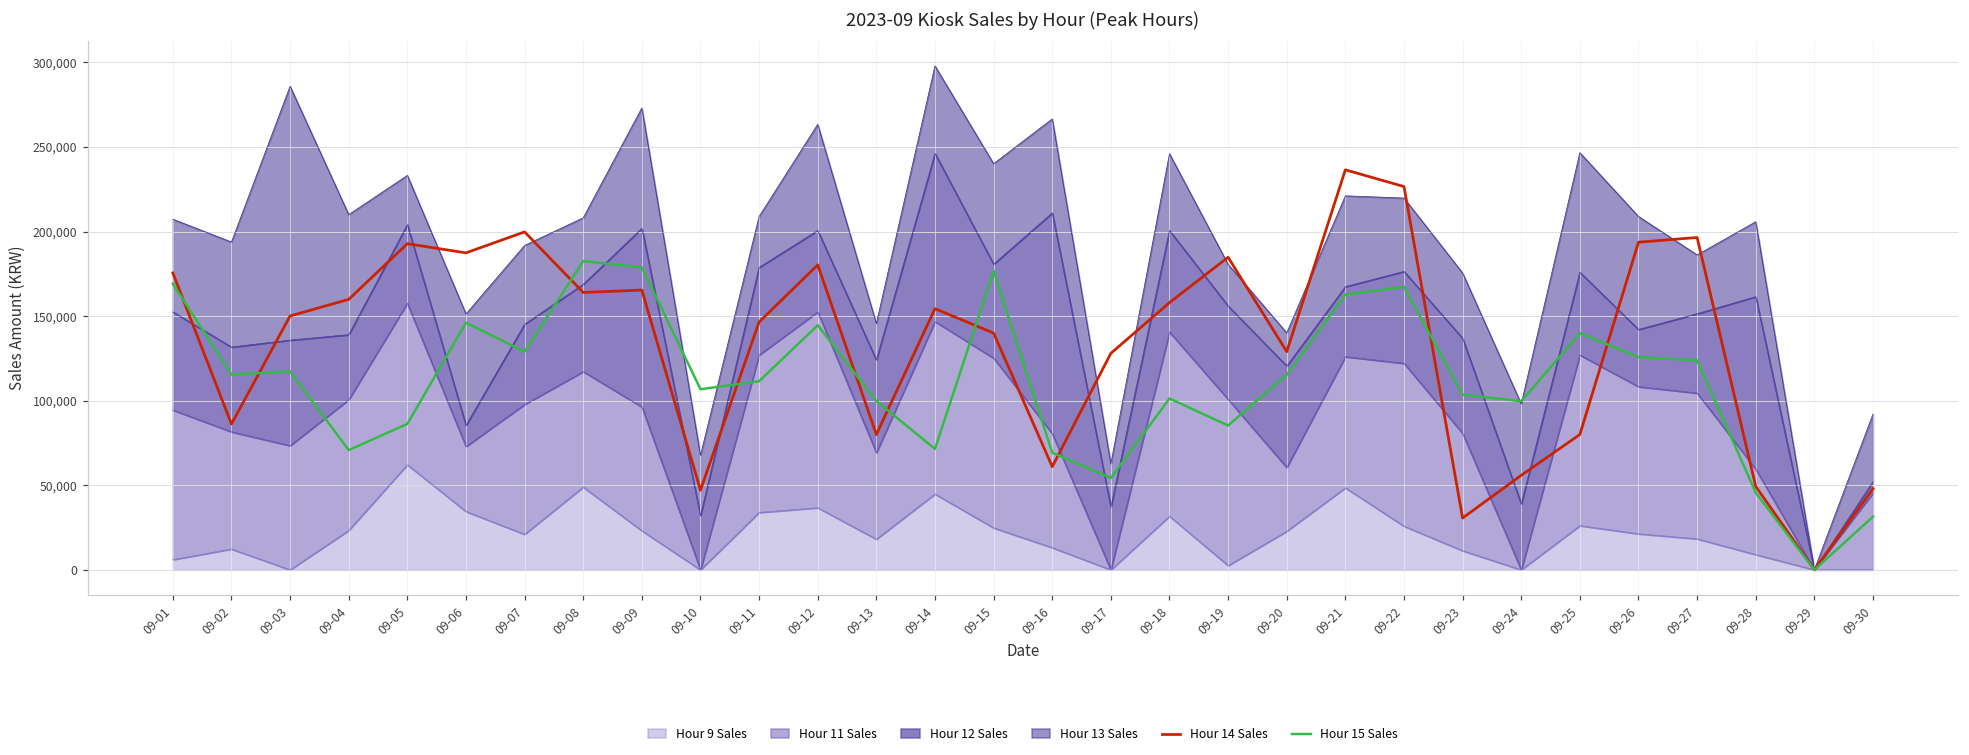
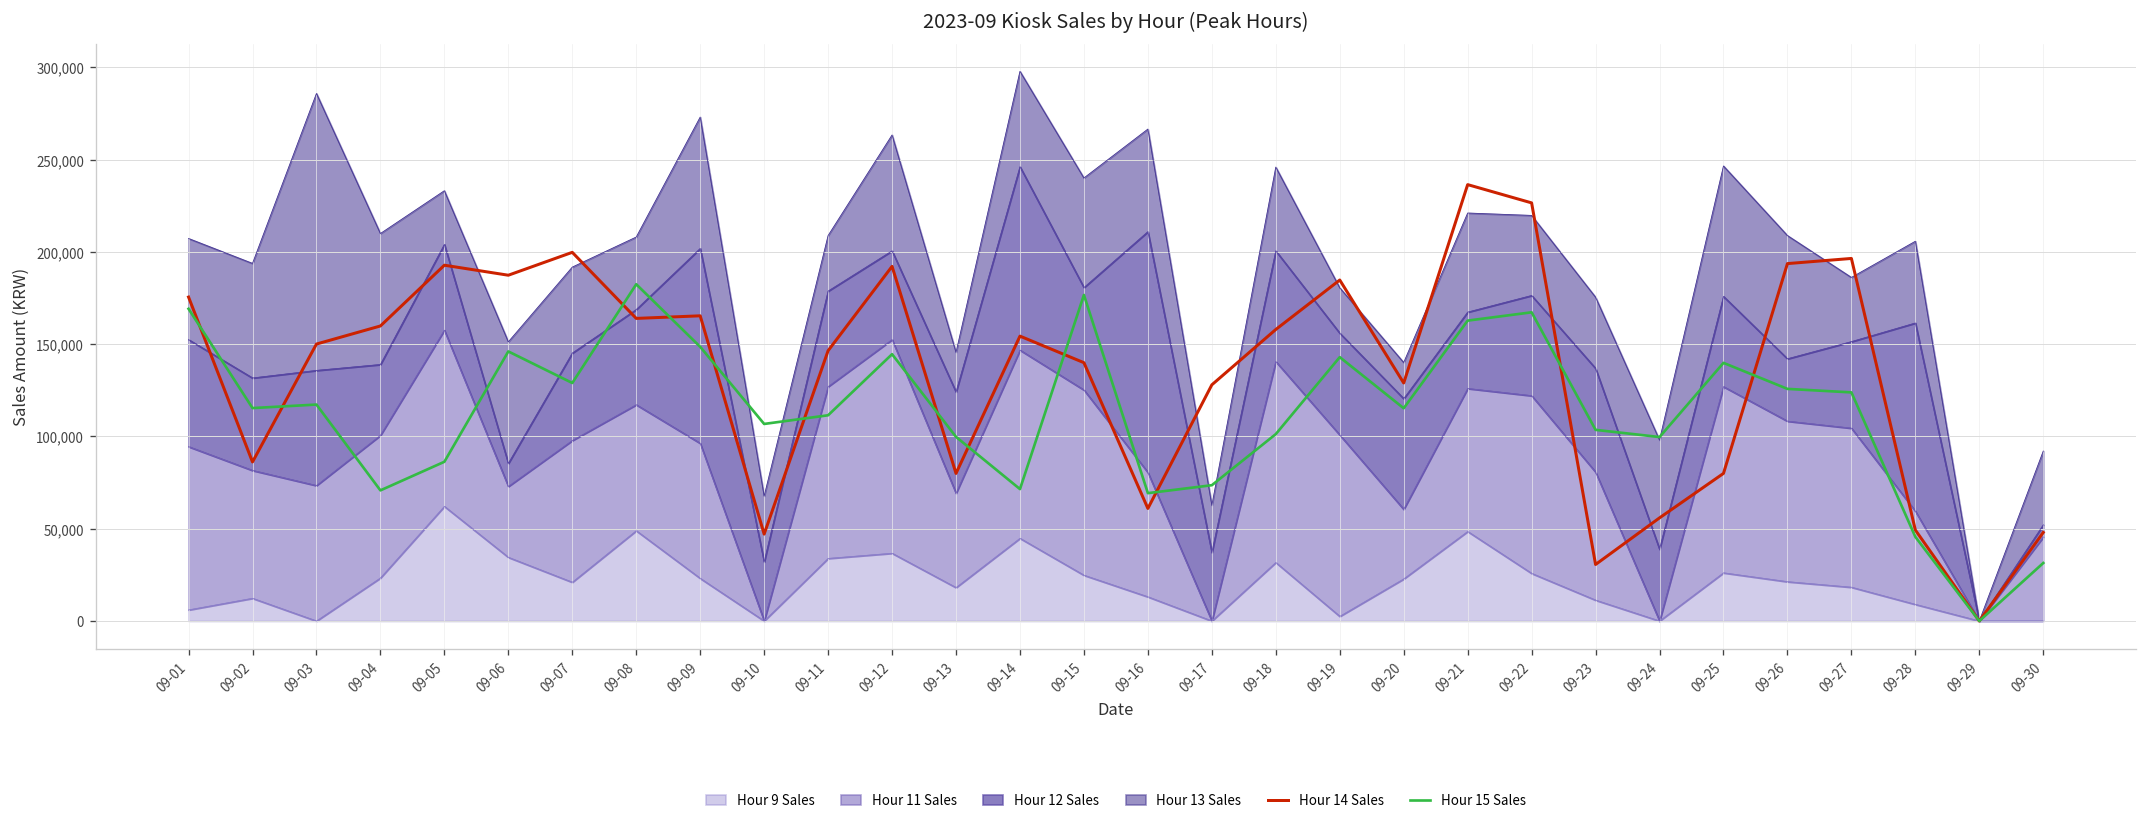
Hour 15 Sales, 09-09: 179,000 -> 149,000
Hour 14 Sales, 09-12: 180,000 -> 192,000
Hour 15 Sales, 09-17: 54,000 -> 74,000
Hour 15 Sales, 09-19: 85,000 -> 143,000
